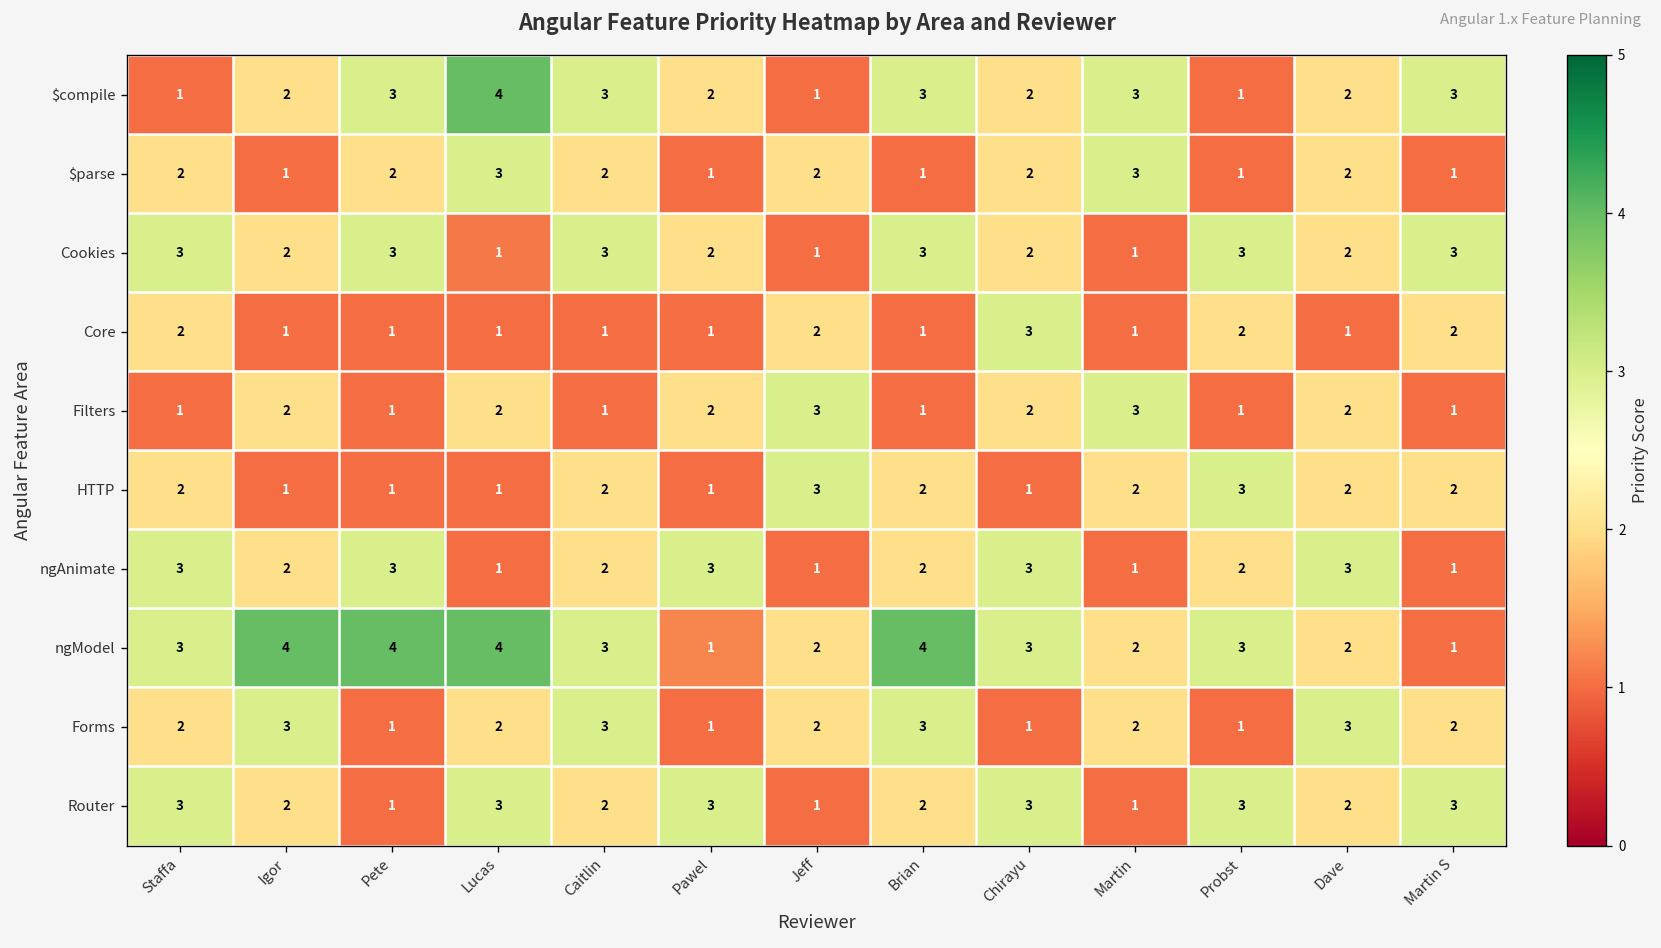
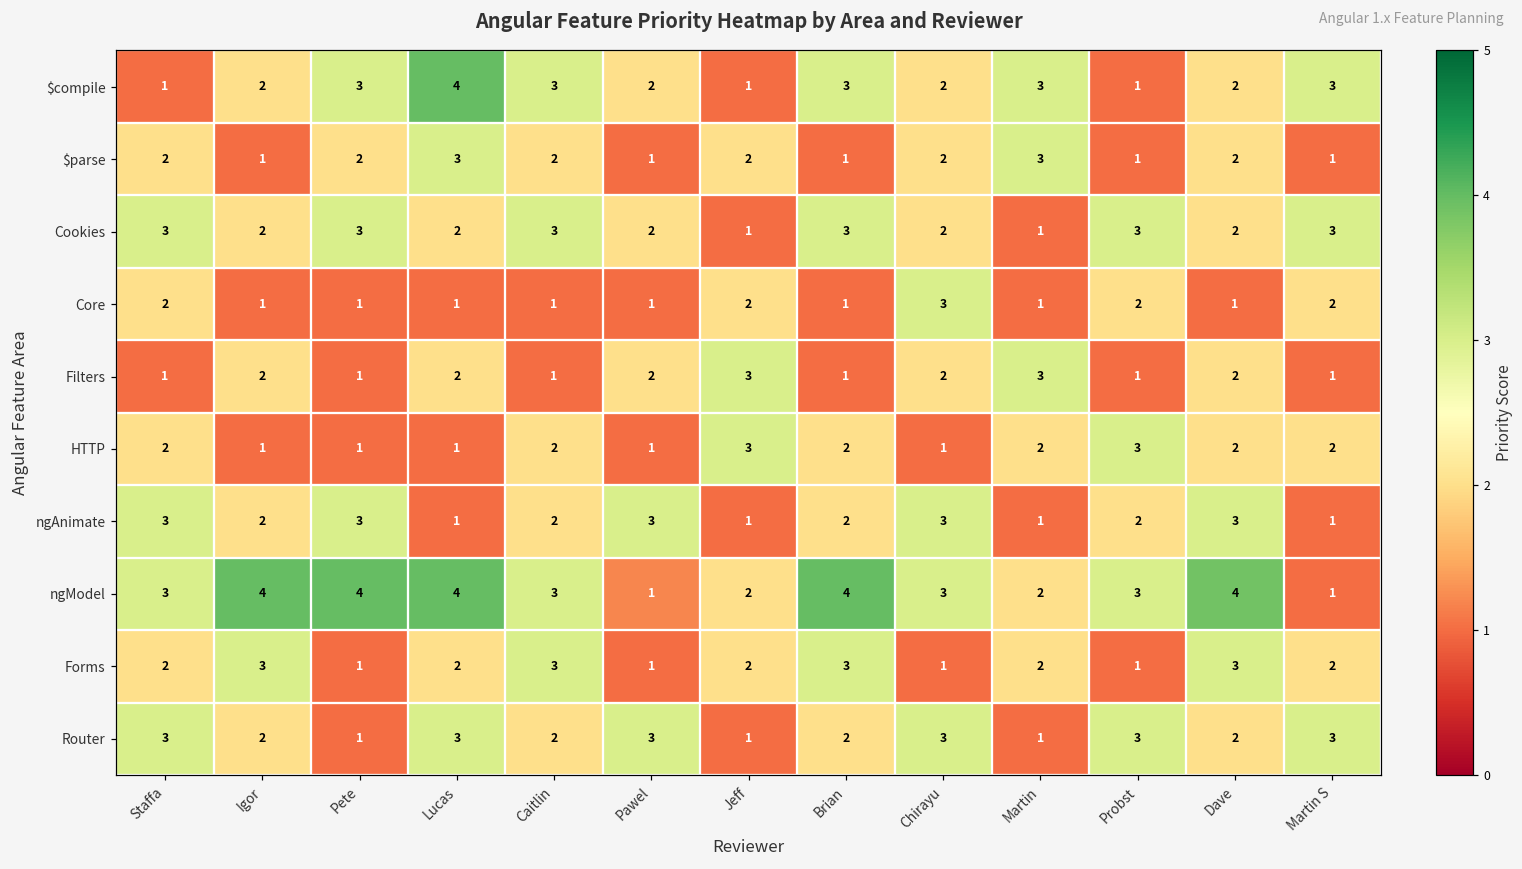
Cookies, Lucas: 1 -> 2
ngModel, Dave: 2 -> 4
